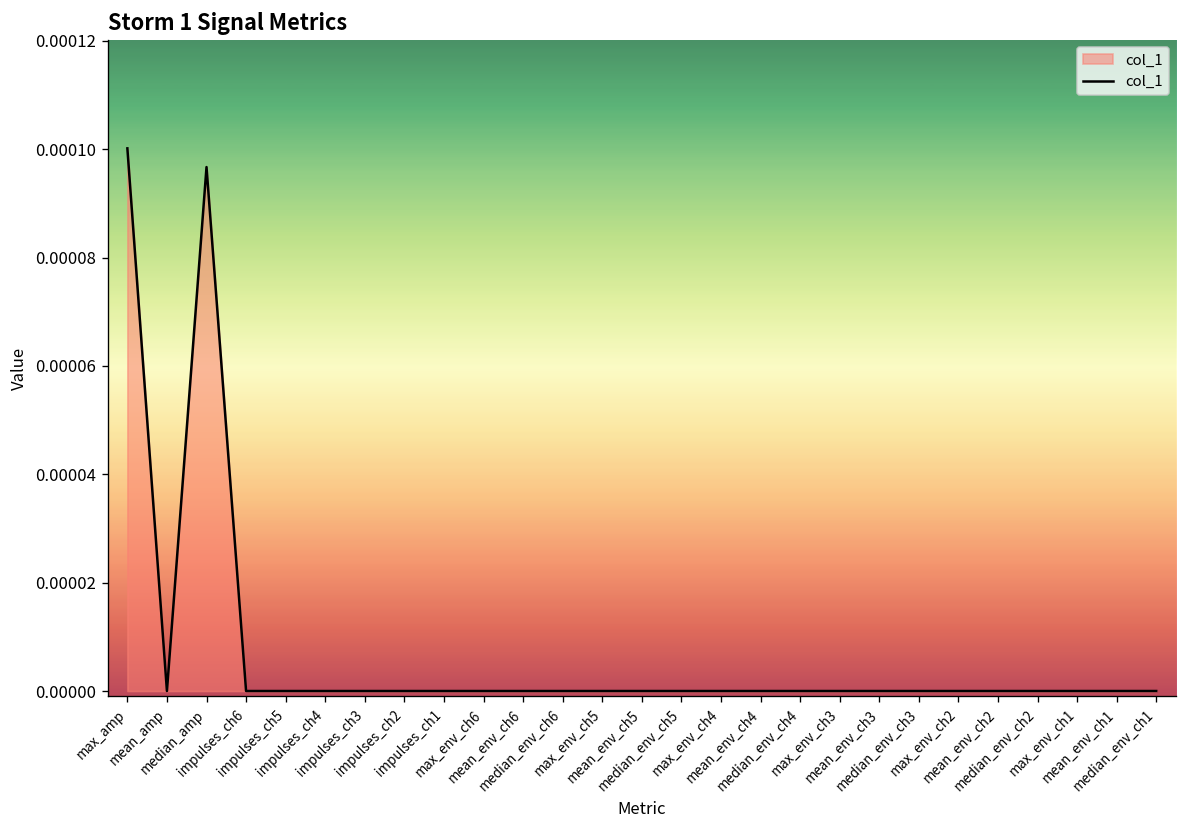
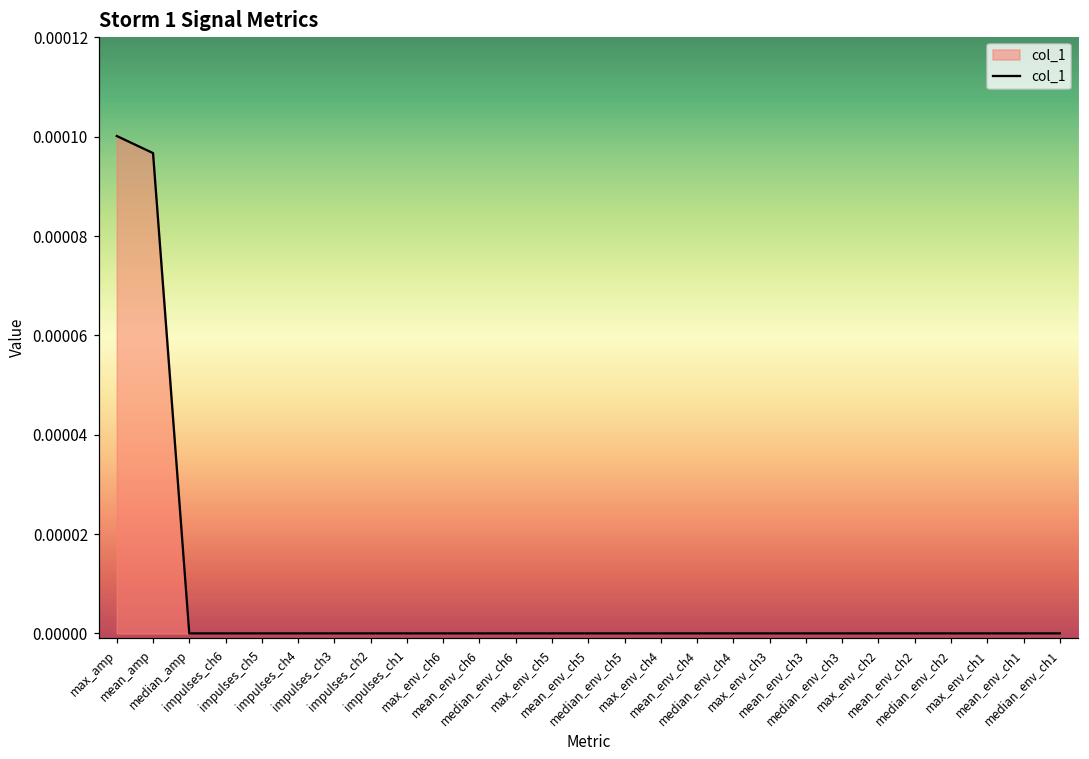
mean_amp: 0.0000 -> 0.0001
median_amp: 0.0001 -> 0.0000
